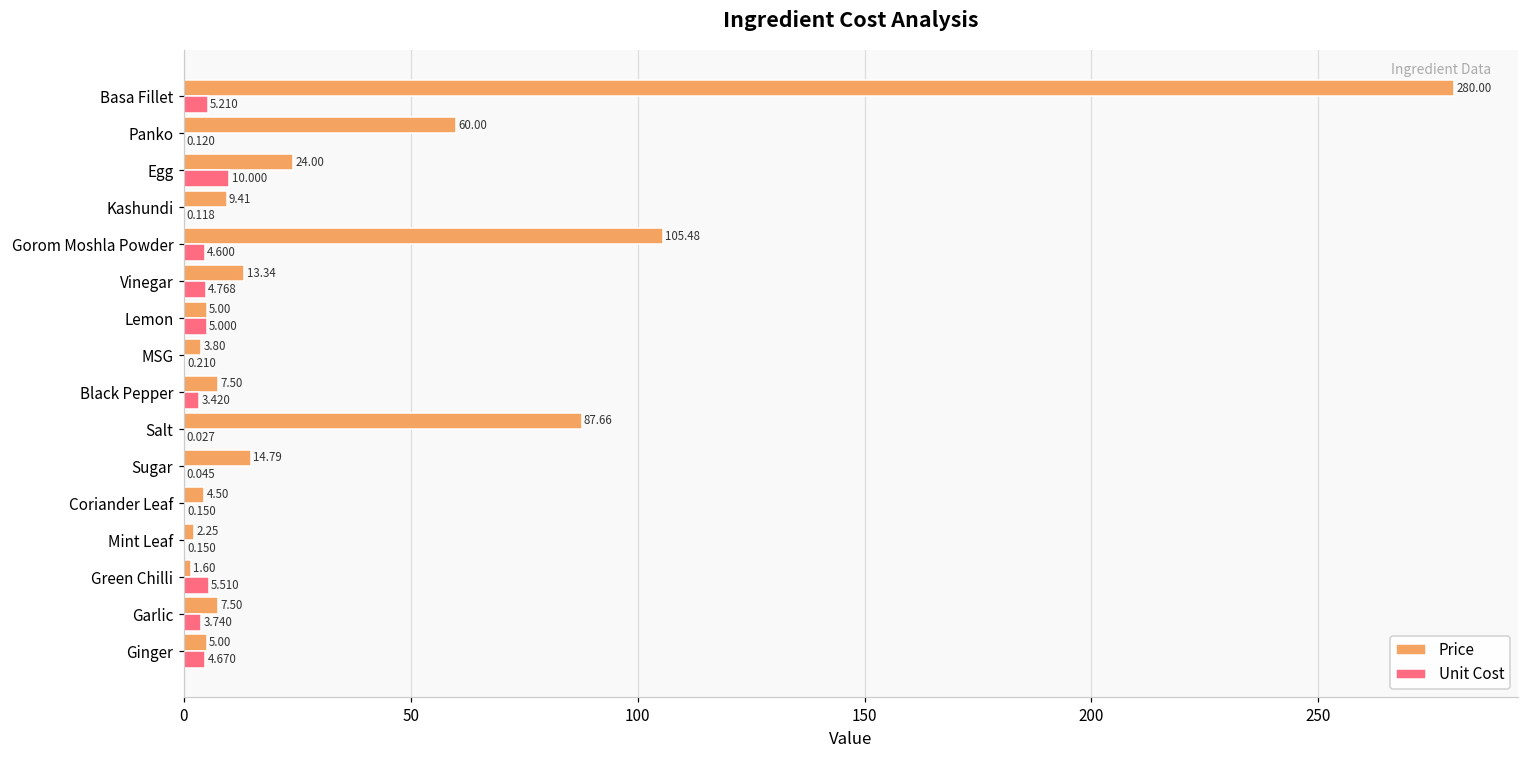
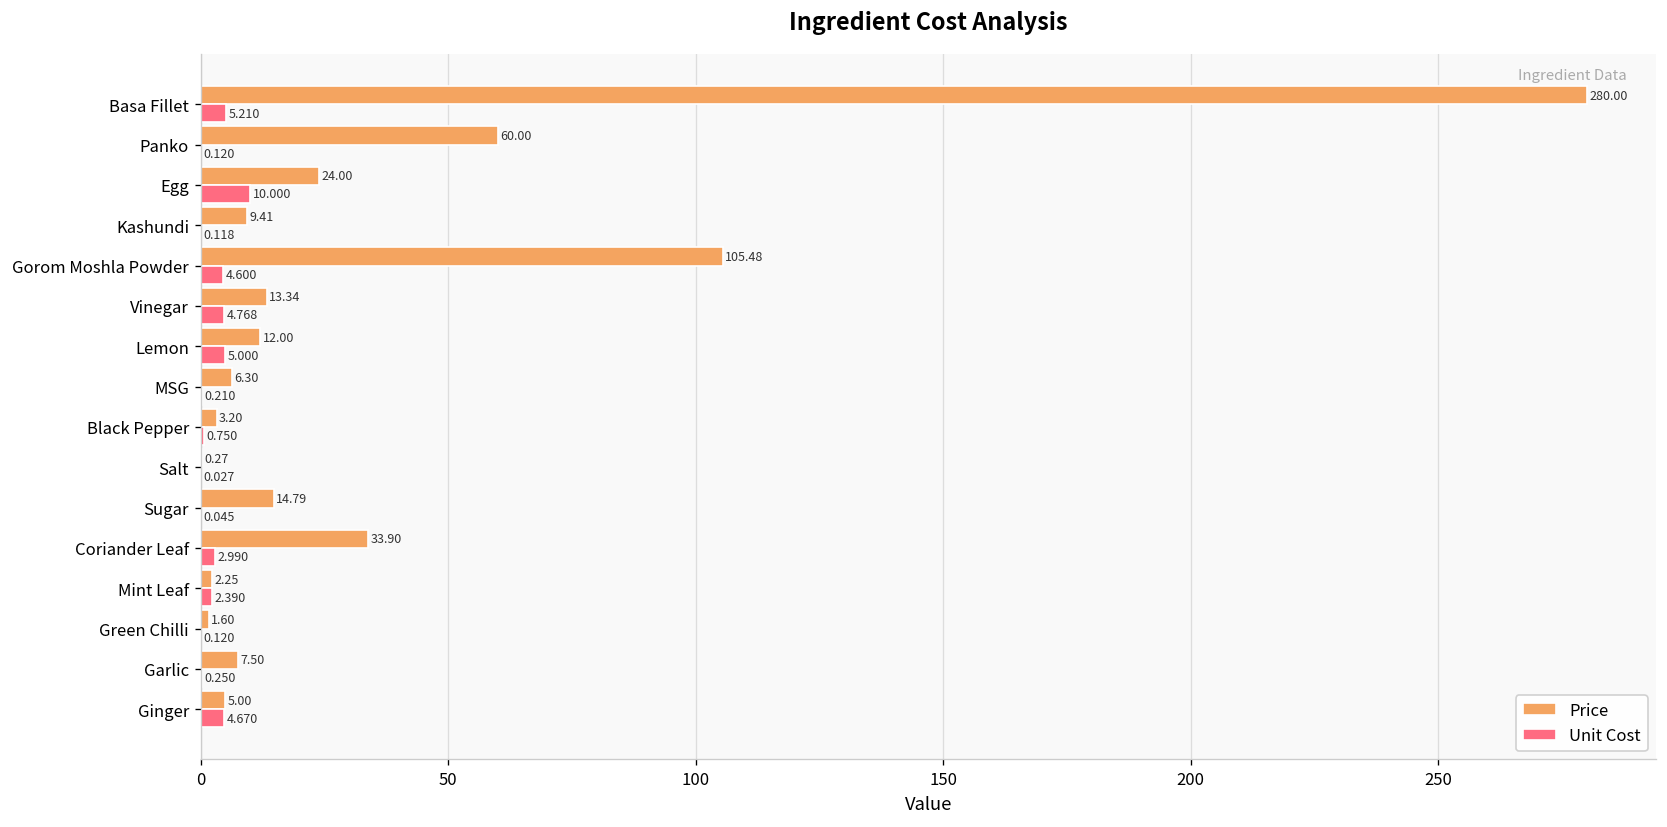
Price, Lemon: 5.00 -> 12.00
Price, MSG: 3.80 -> 6.30
Price, Black Pepper: 7.50 -> 3.20
Unit Cost, Black Pepper: 3.420 -> 0.750
Price, Salt: 87.66 -> 0.27
Price, Coriander Leaf: 4.50 -> 33.90
Unit Cost, Coriander Leaf: 0.150 -> 2.990
Unit Cost, Mint Leaf: 0.150 -> 2.390
Unit Cost, Green Chilli: 5.510 -> 0.120
Unit Cost, Garlic: 3.740 -> 0.250
